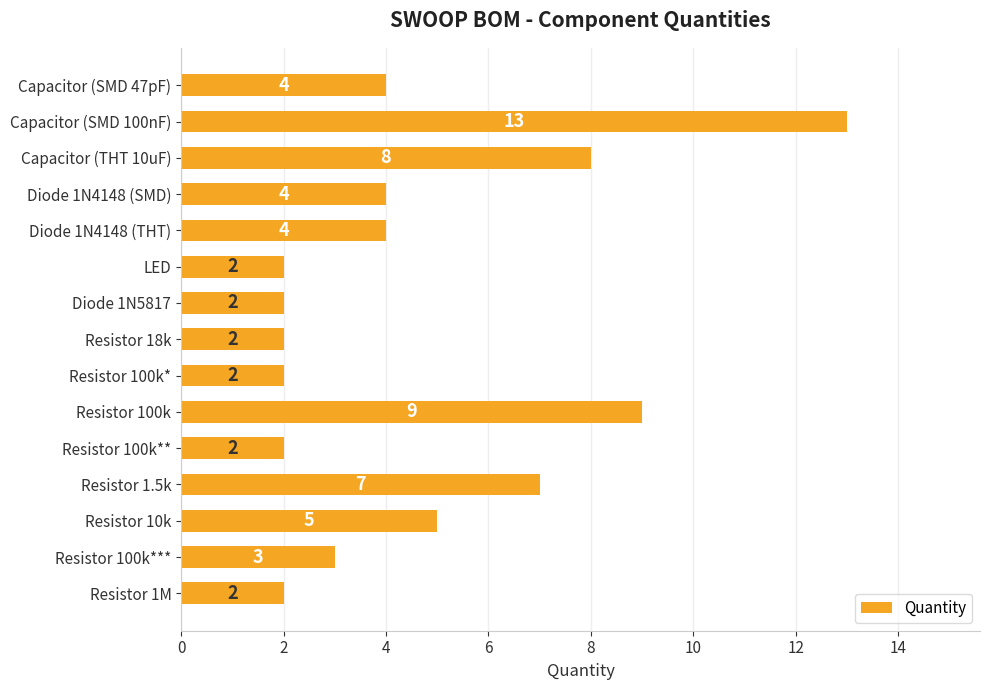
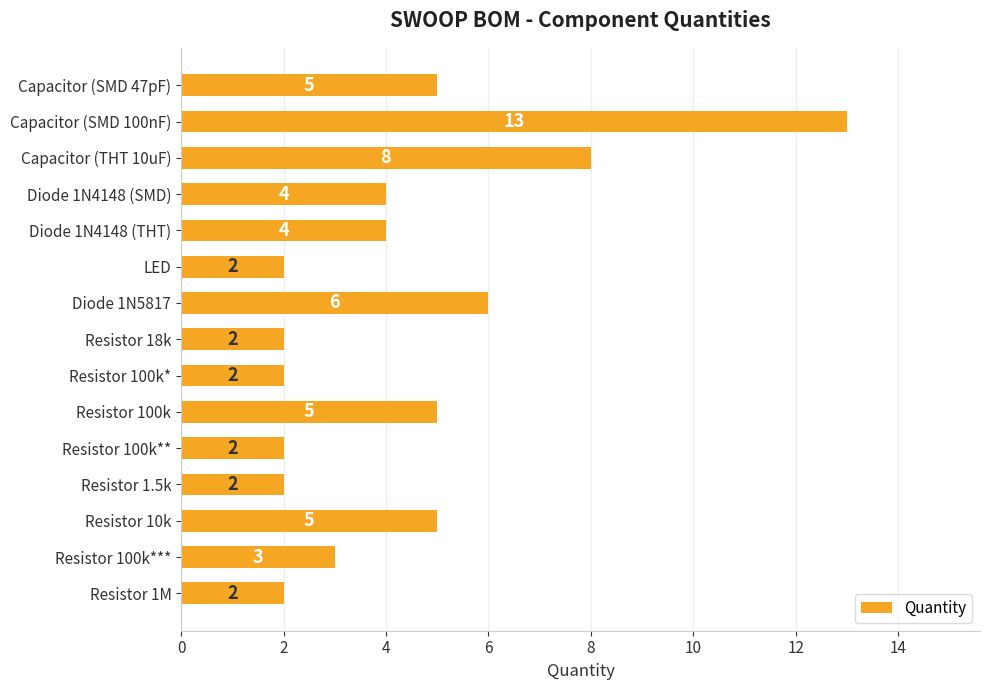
Capacitor (SMD 47pF): 4 -> 5
Diode 1N5817: 2 -> 6
Resistor 100k: 9 -> 5
Resistor 1.5k: 7 -> 2
